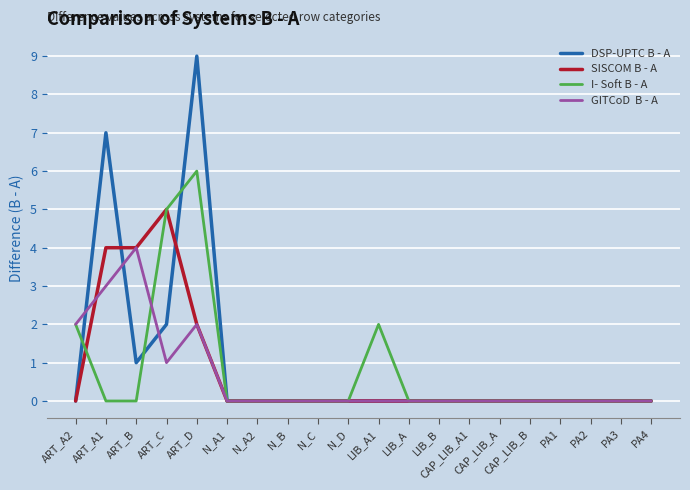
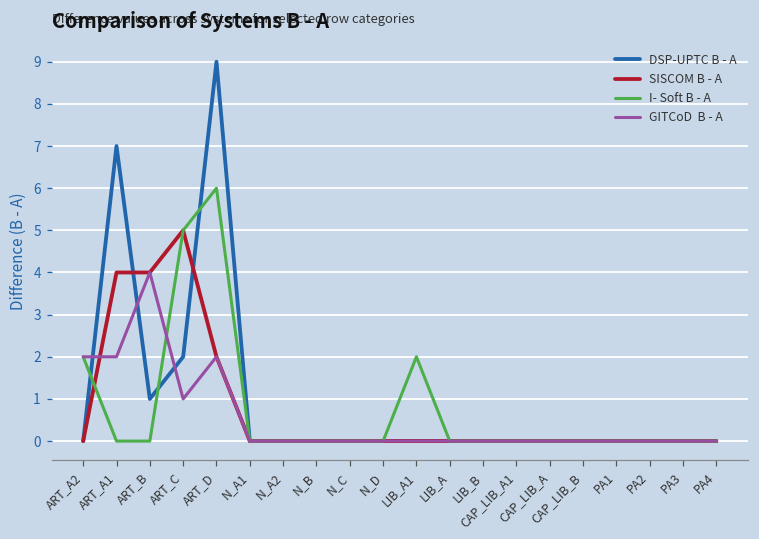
GITCoD B - A, ART_A1: 3 -> 2
